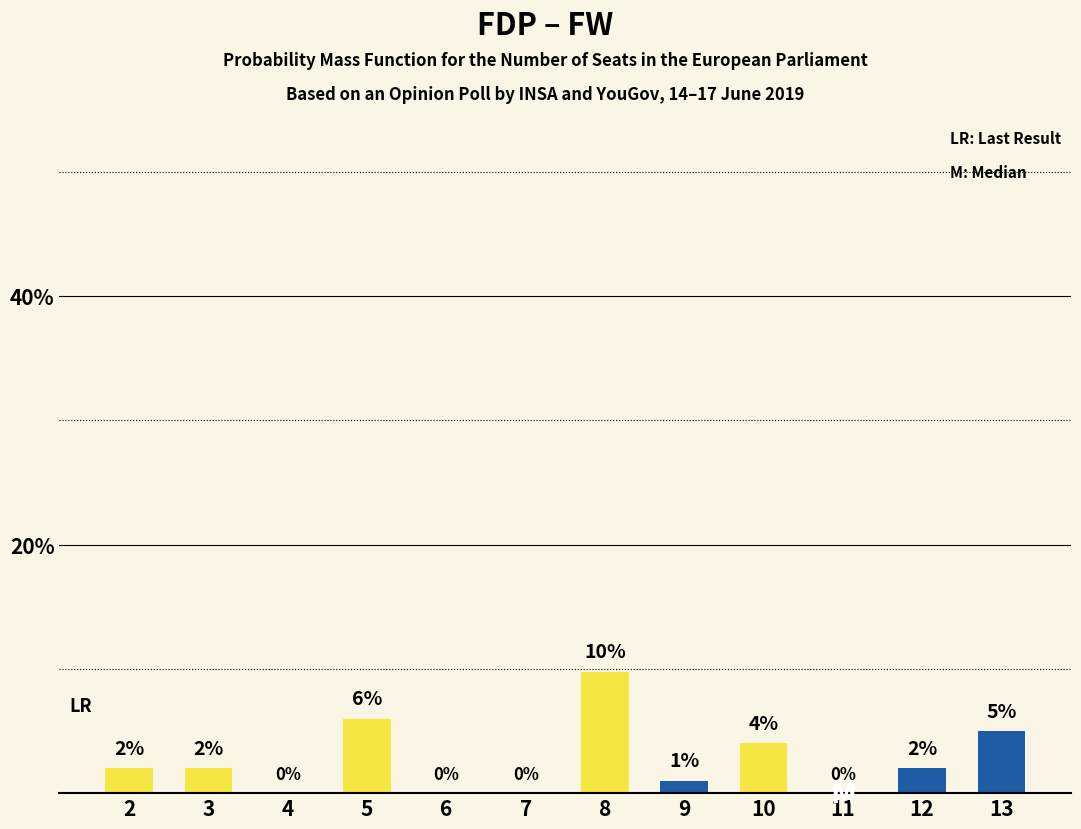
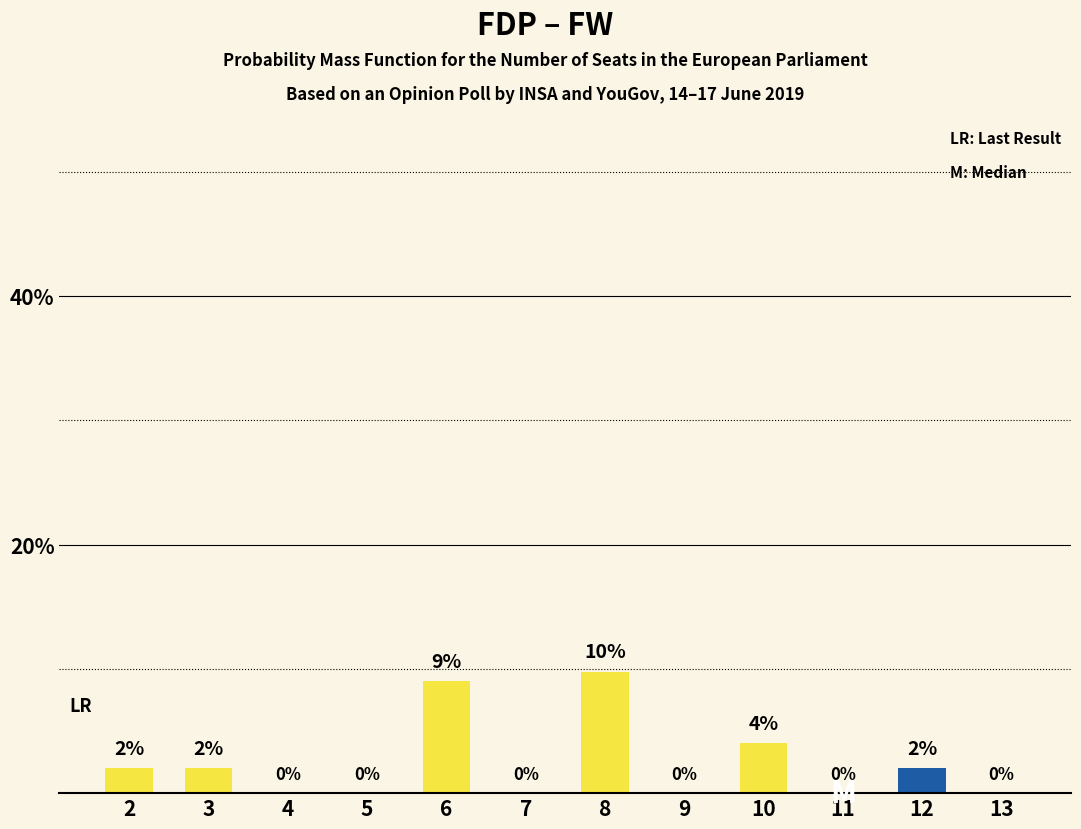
5: 6% -> 0%
6: 0% -> 9%
9: 1% -> 0%
13: 5% -> 0%
